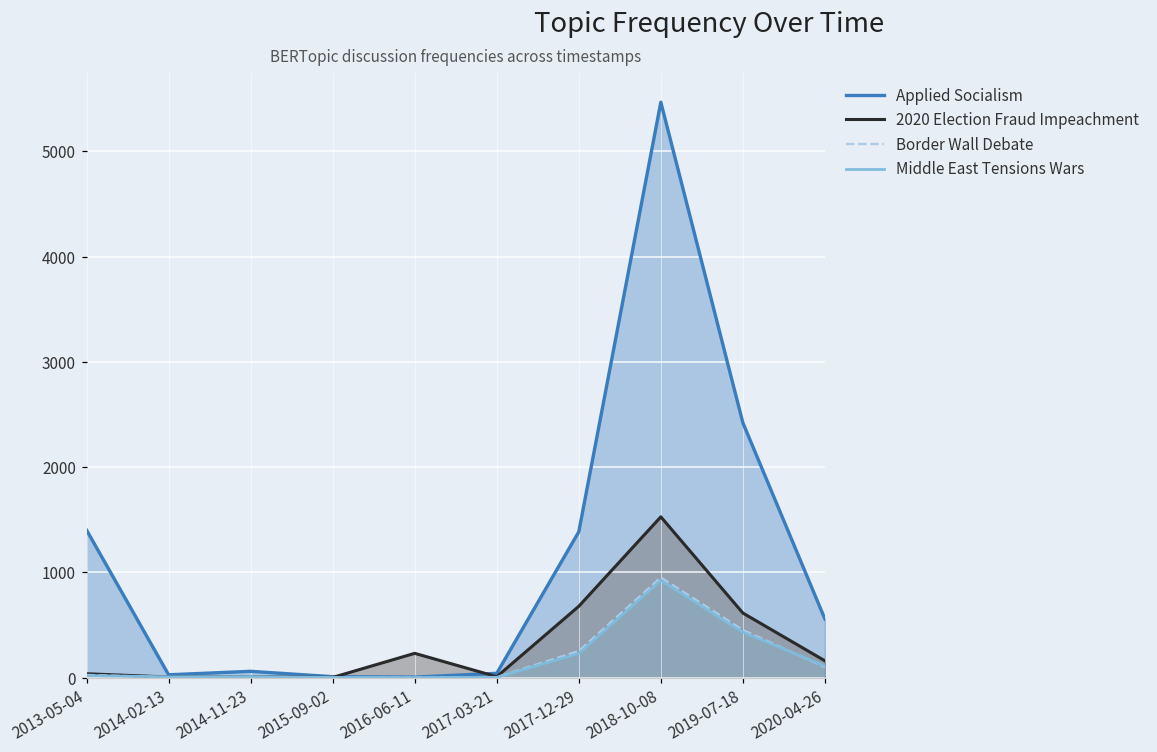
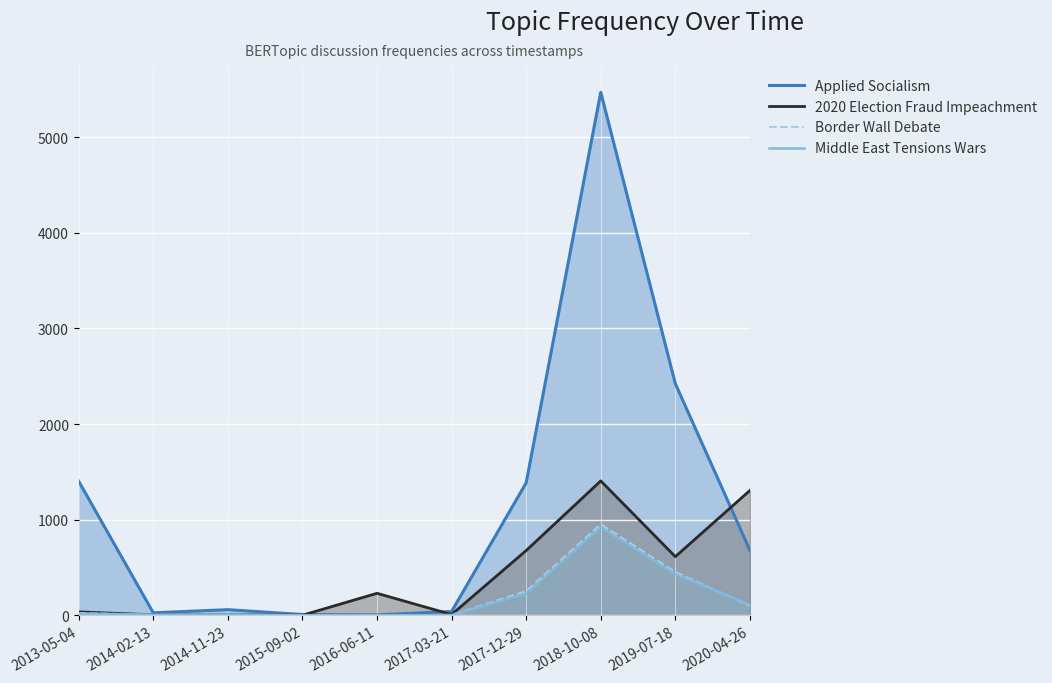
2020 Election Fraud Impeachment, 2018-10-08: 1500 -> 1400
Applied Socialism, 2020-04-26: 600 -> 700
2020 Election Fraud Impeachment, 2020-04-26: 200 -> 1300
